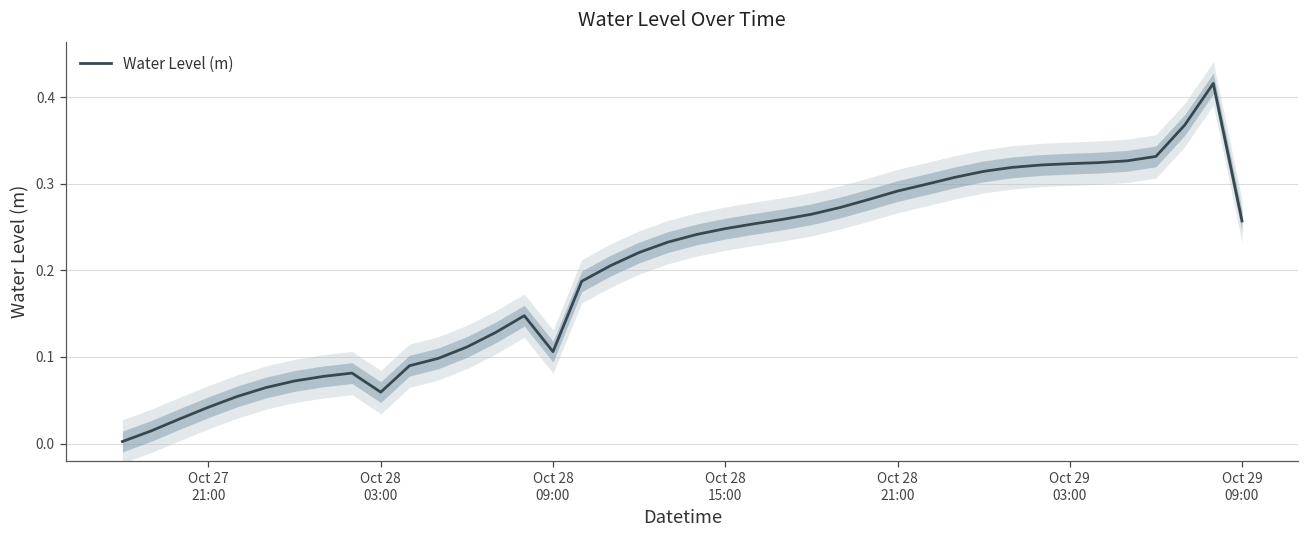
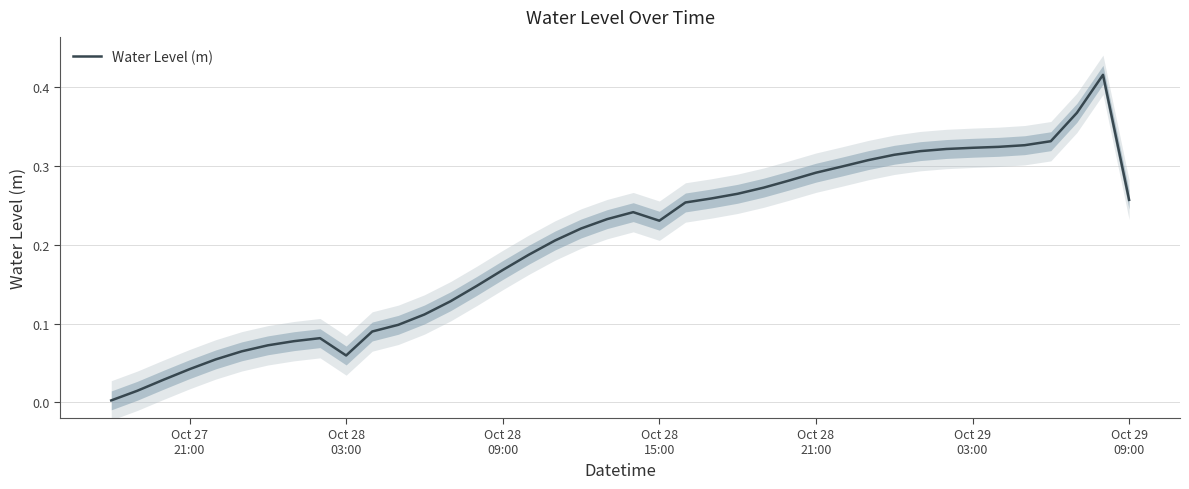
Water Level (m), Oct 28 09:00: 0.11 -> 0.17
Water Level (m), Oct 28 15:00: 0.25 -> 0.23
